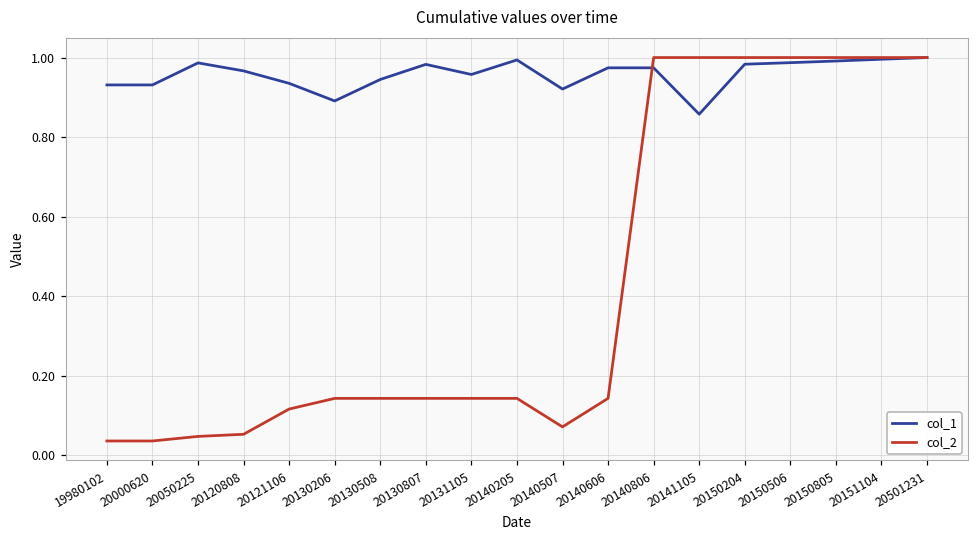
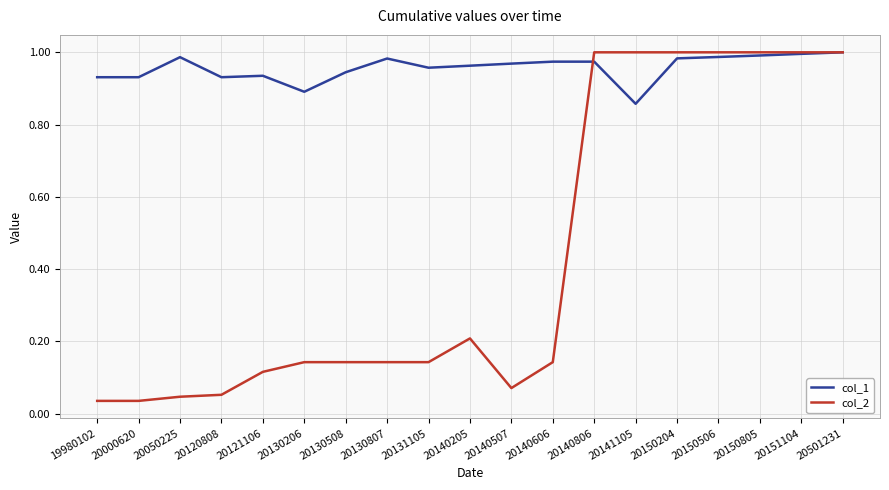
col_1, 20120808: 0.97 -> 0.93
col_1, 20140205: 0.99 -> 0.96
col_2, 20140205: 0.14 -> 0.21
col_1, 20140507: 0.92 -> 0.97
